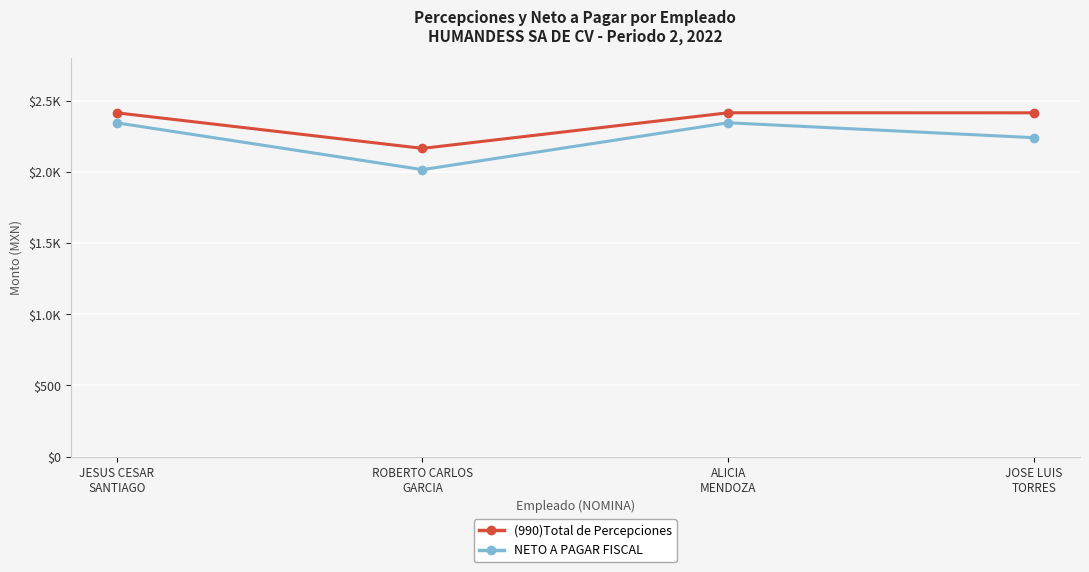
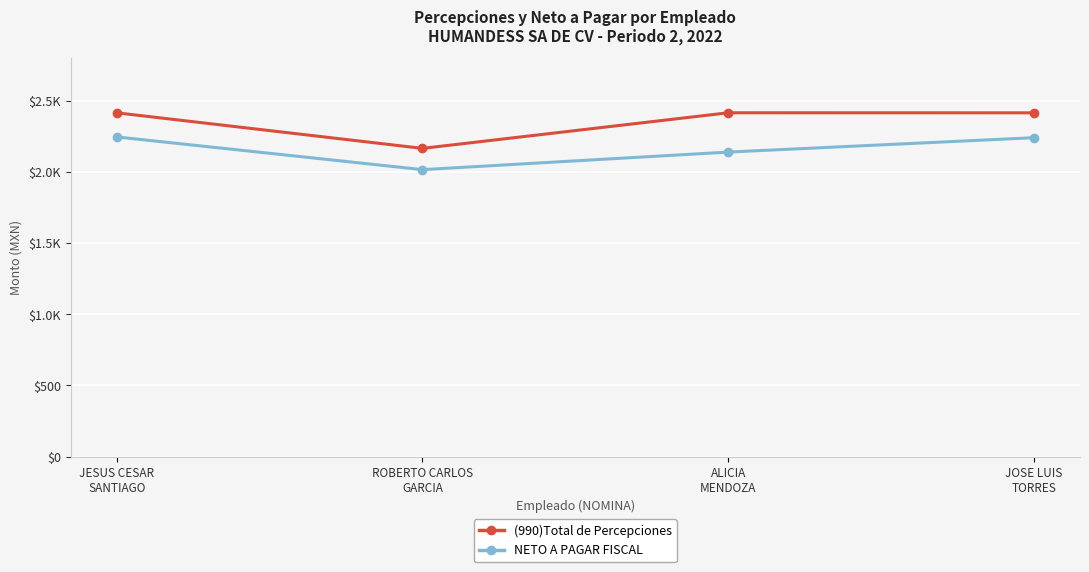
NETO A PAGAR FISCAL, JESUS CESAR SANTIAGO: $2340 -> $2250
NETO A PAGAR FISCAL, ALICIA MENDOZA: $2350 -> $2140
